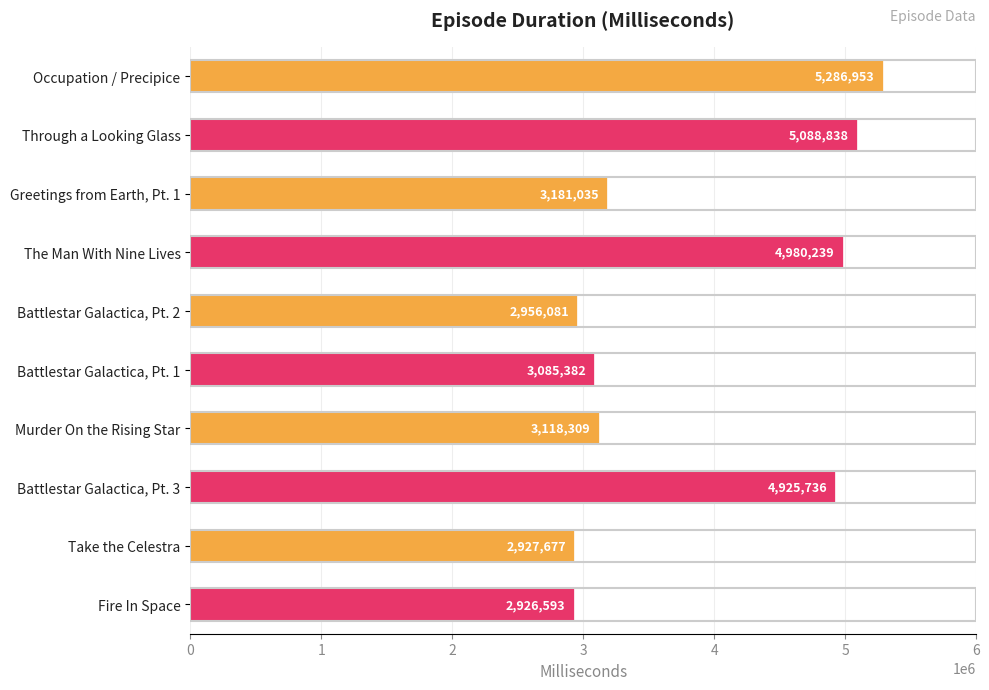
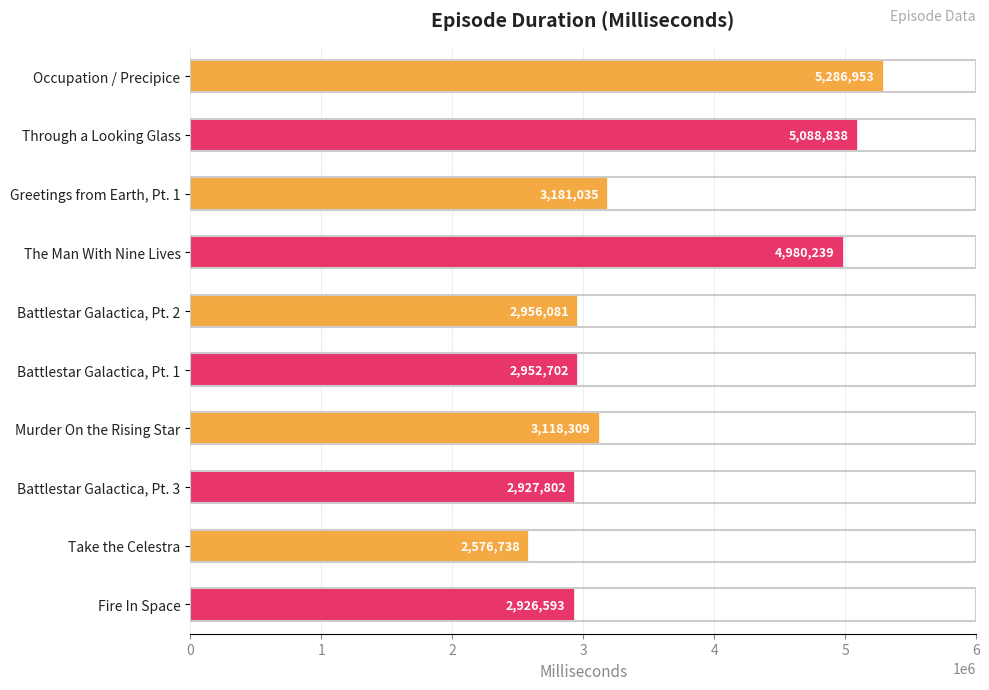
Battlestar Galactica, Pt. 1: 3,085,382 -> 2,952,702
Battlestar Galactica, Pt. 3: 4,925,736 -> 2,927,802
Take the Celestra: 2,927,677 -> 2,576,738
